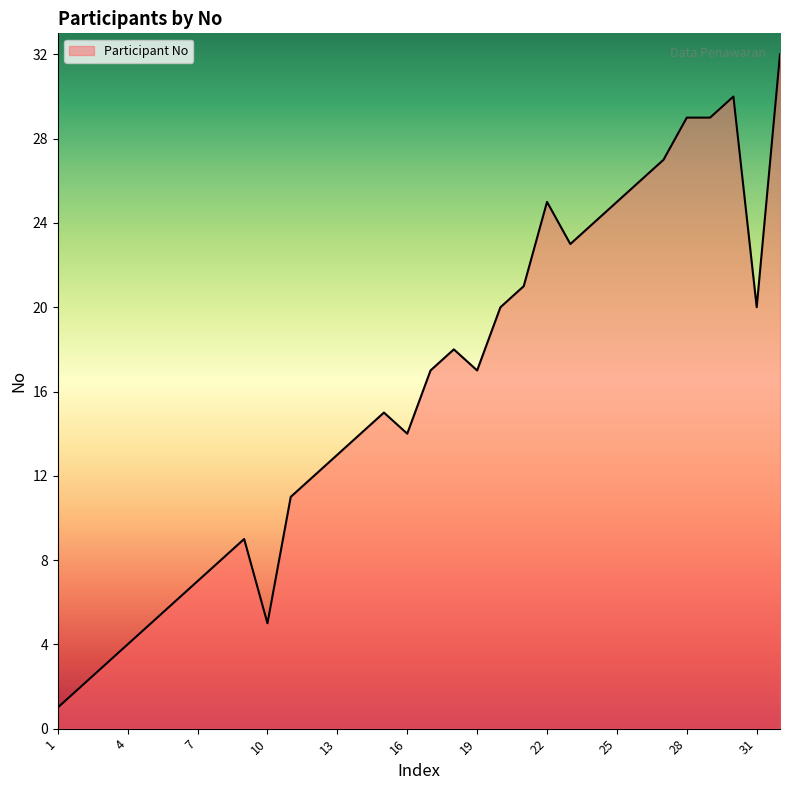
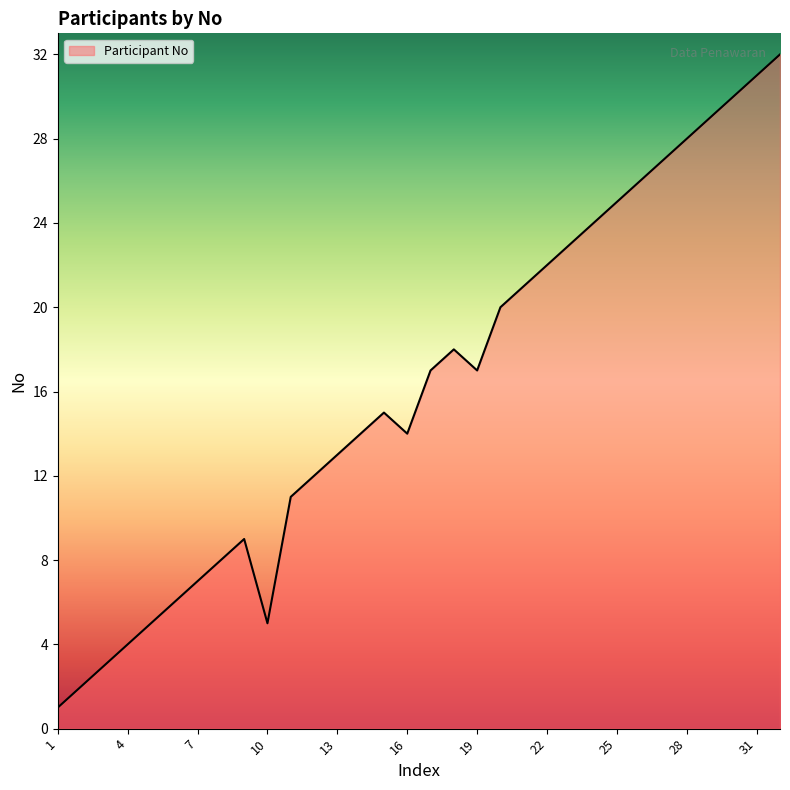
22: 25 -> 22
28: 29 -> 28
31: 20 -> 31
